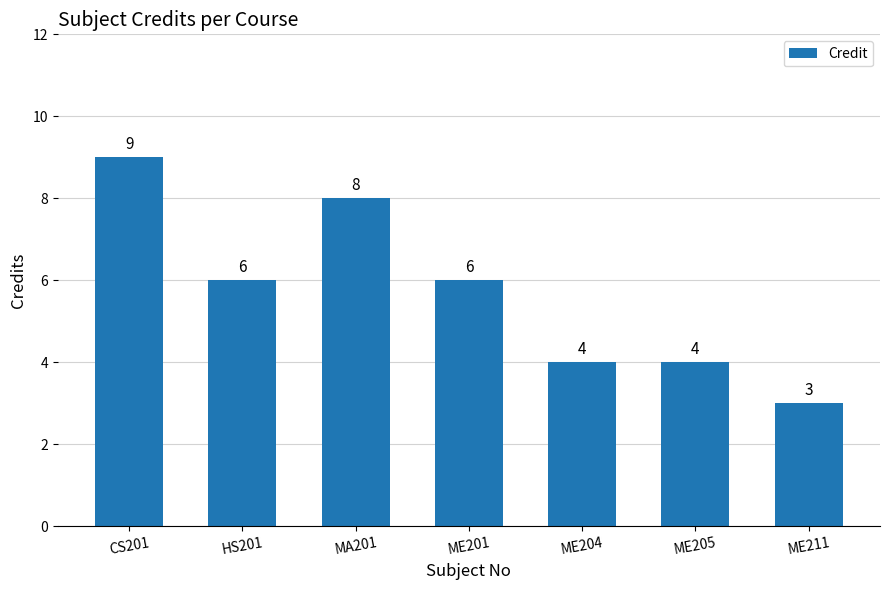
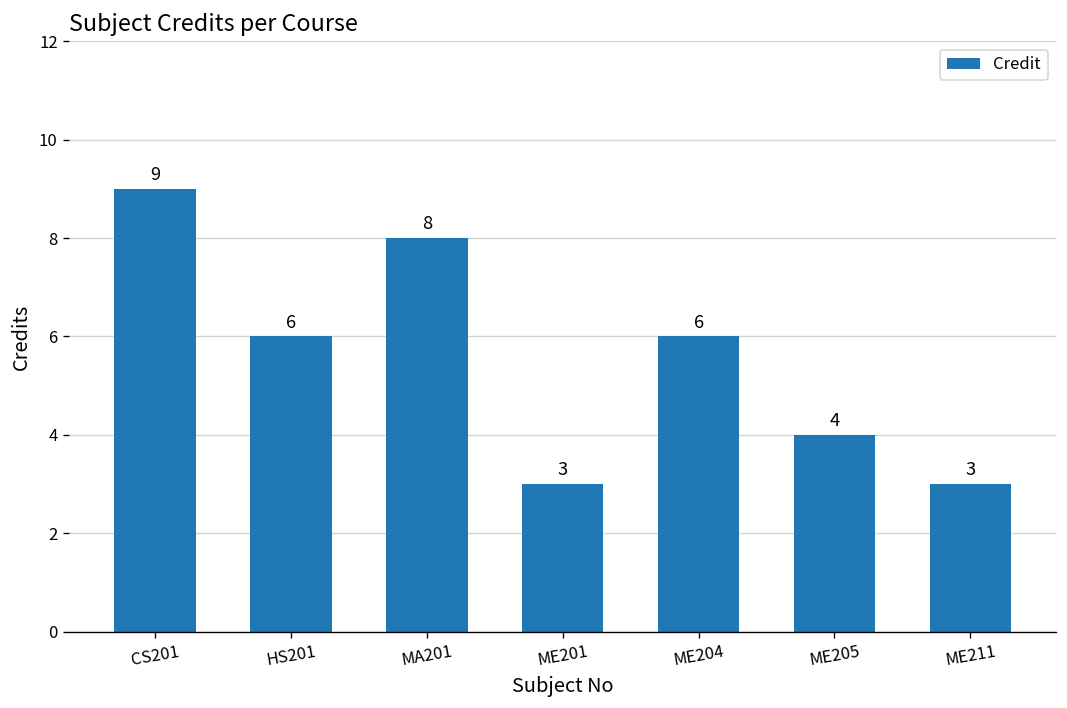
ME201: 6 -> 3
ME204: 4 -> 6
